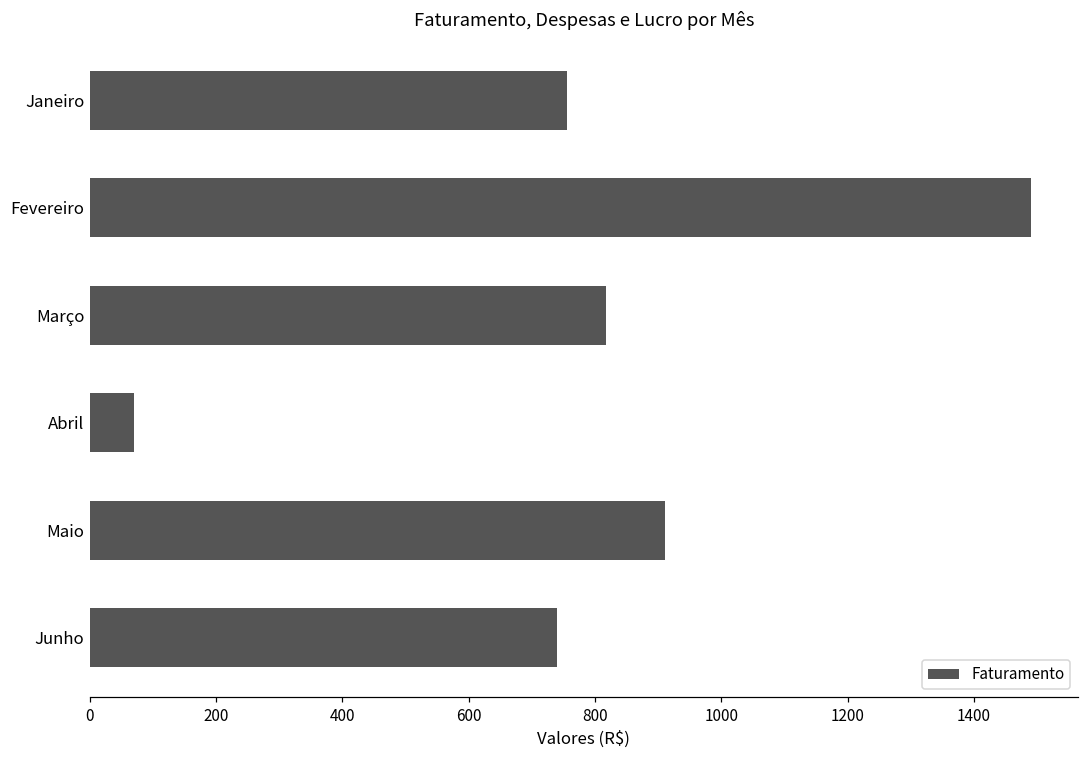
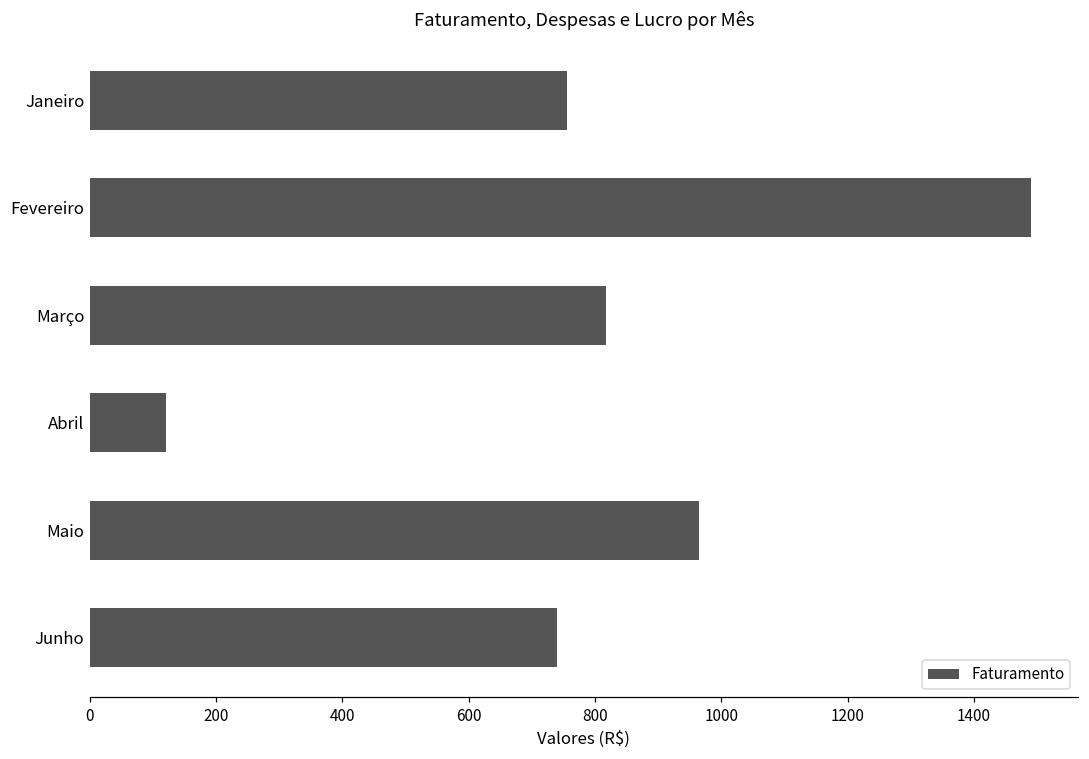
Abril: 70 -> 120
Maio: 910 -> 970
